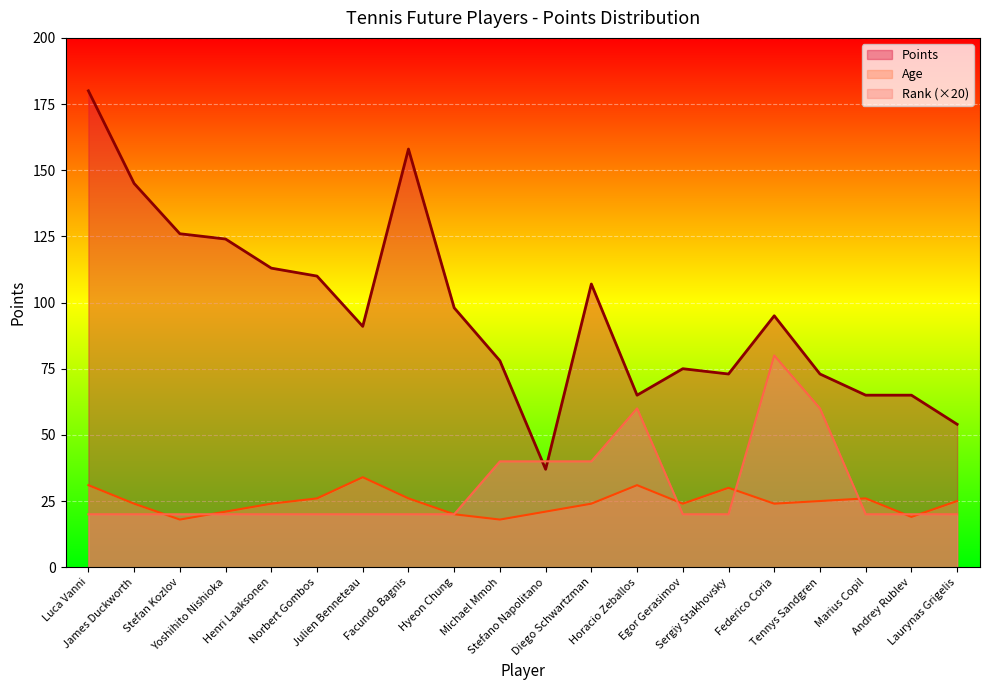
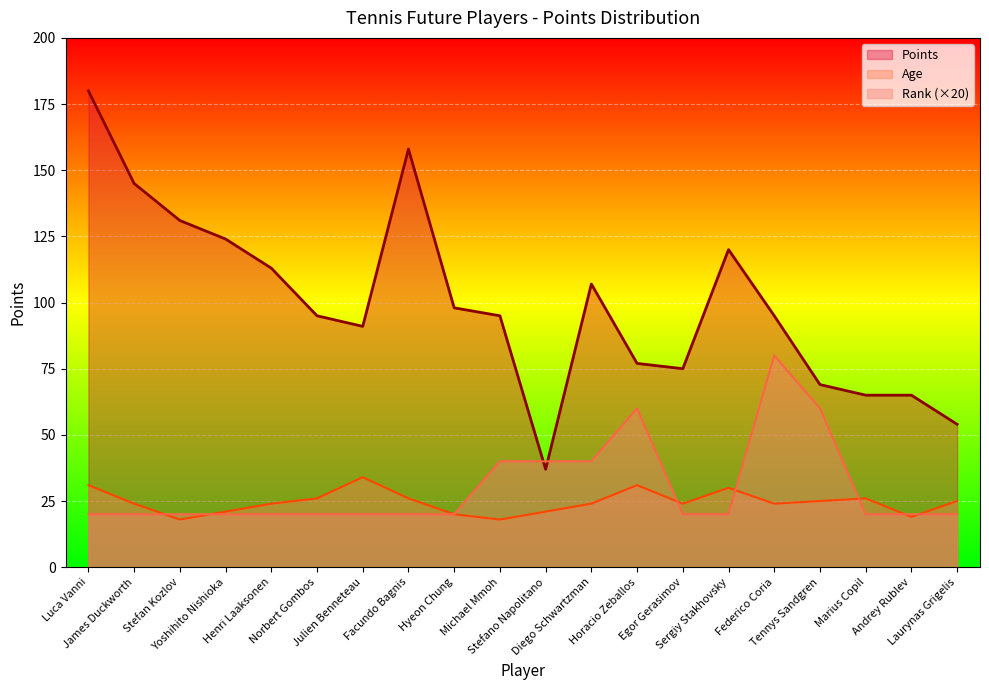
Points, Stefan Kozlov: 126 -> 131
Points, Norbert Gombos: 110 -> 95
Points, Michael Mmoh: 78 -> 95
Points, Horacio Zeballos: 65 -> 77
Points, Sergiy Stakhovsky: 73 -> 120
Points, Tennys Sandgren: 73 -> 69
